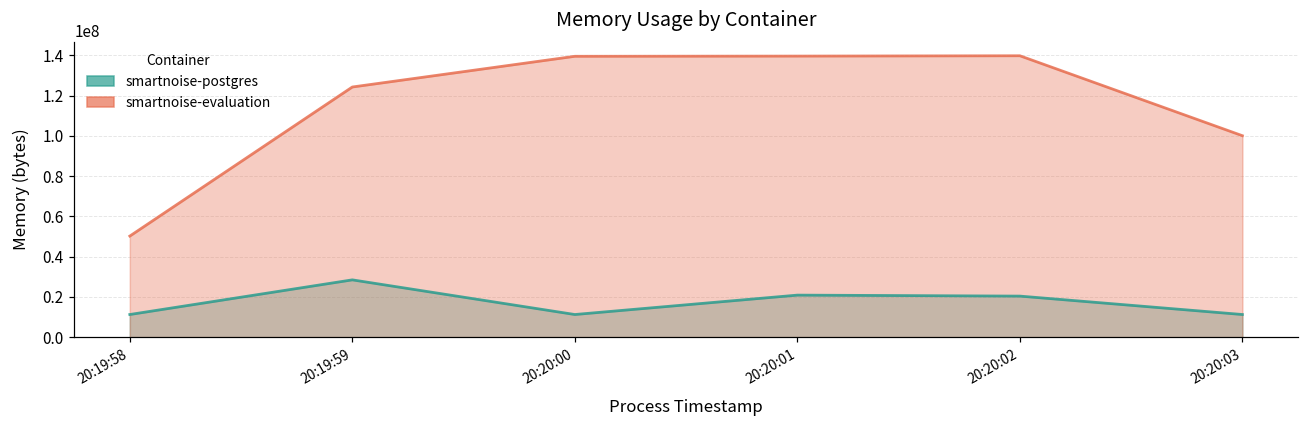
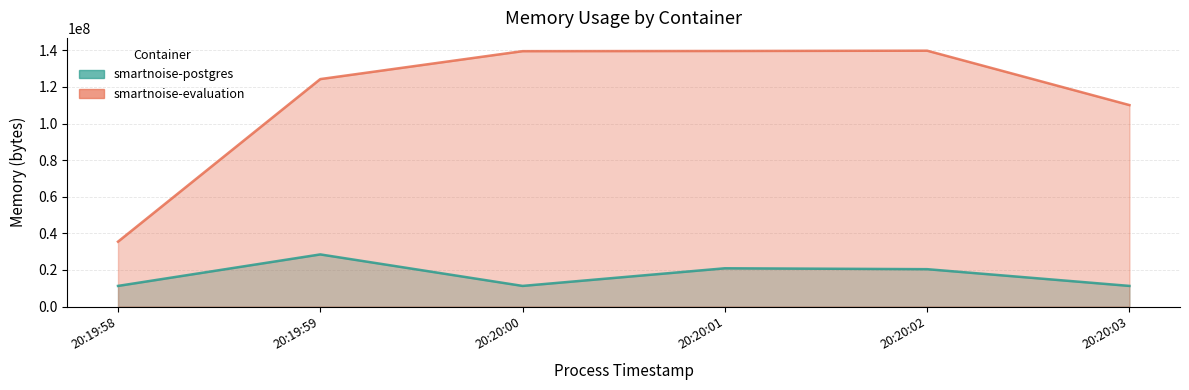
smartnoise-evaluation, 20:19:58: 50000000 -> 35000000
smartnoise-evaluation, 20:20:03: 100000000 -> 110000000
